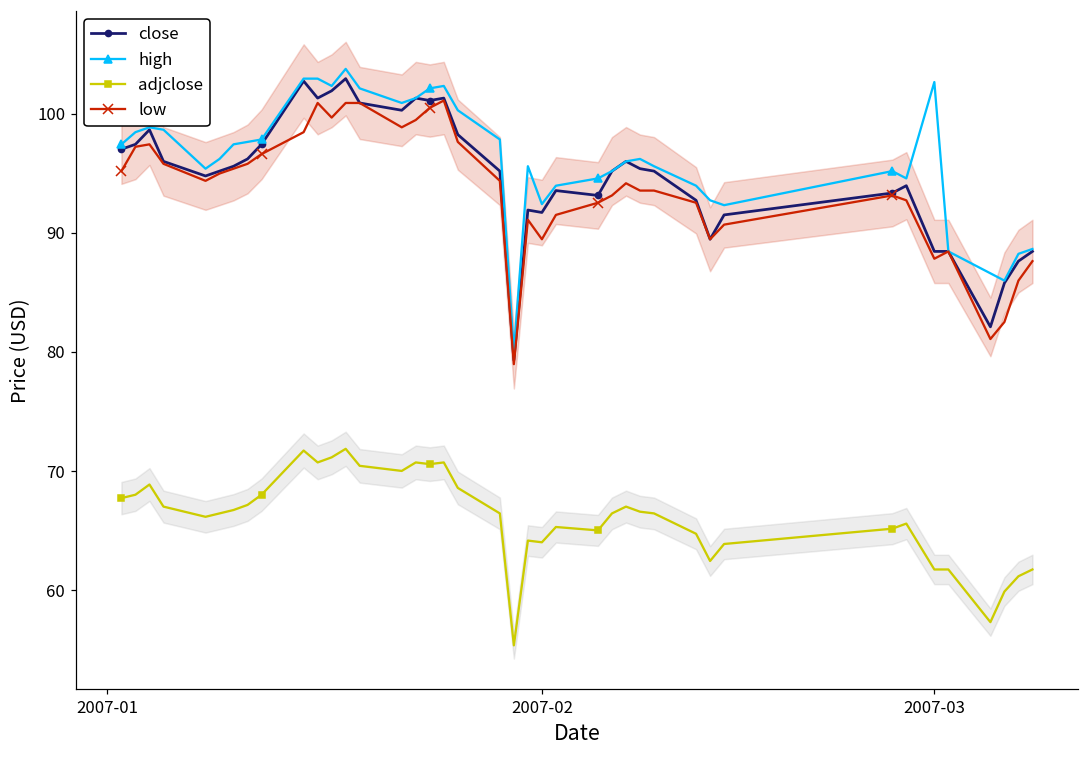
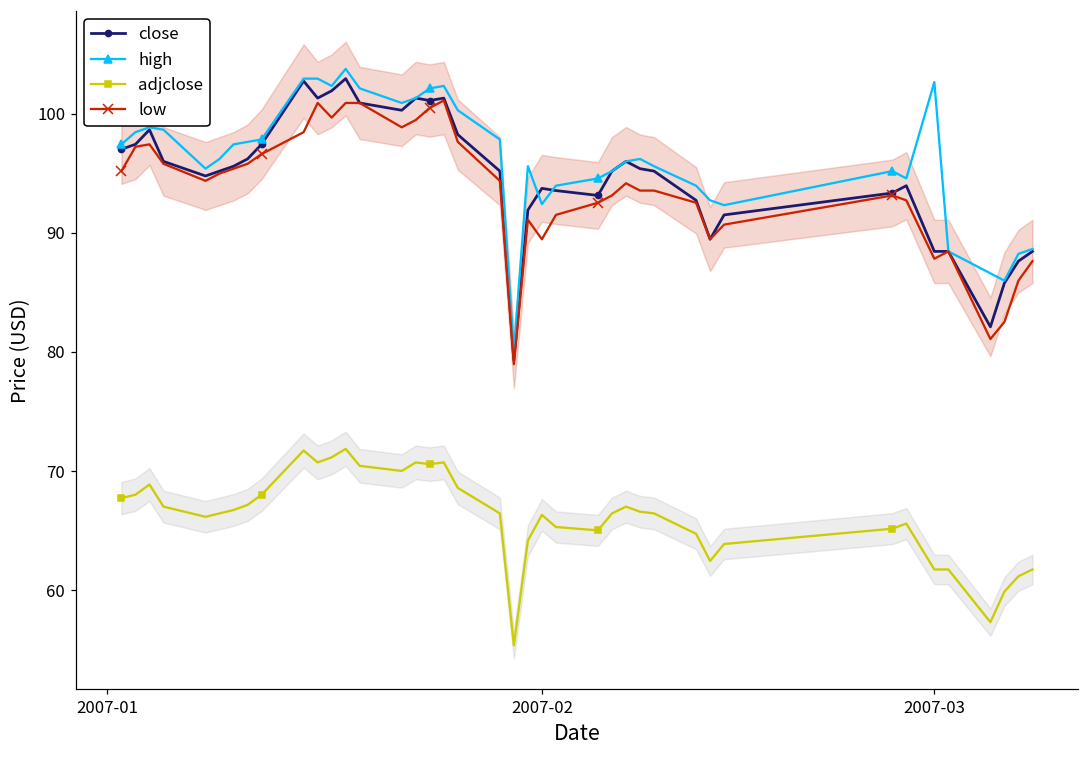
close, 2007-02: 91.7 -> 93.7
adjclose, 2007-02: 64.0 -> 66.3
